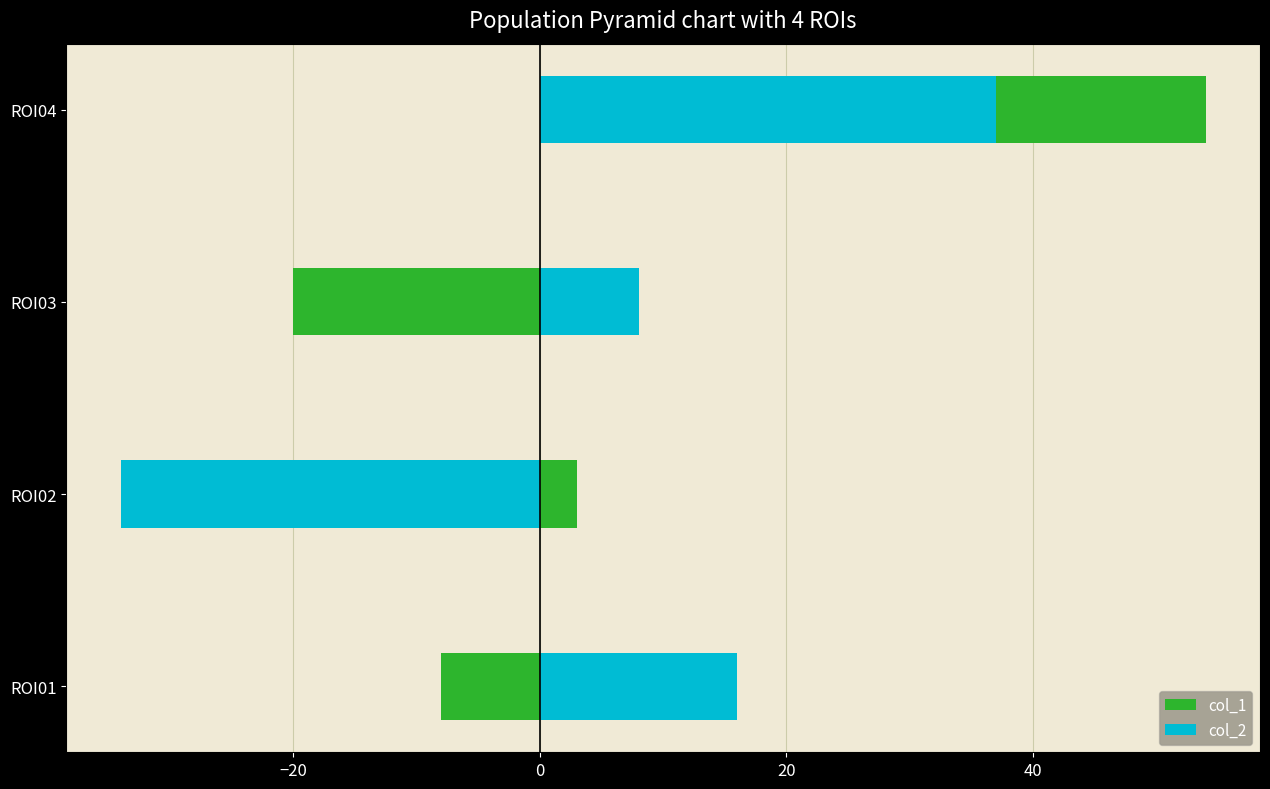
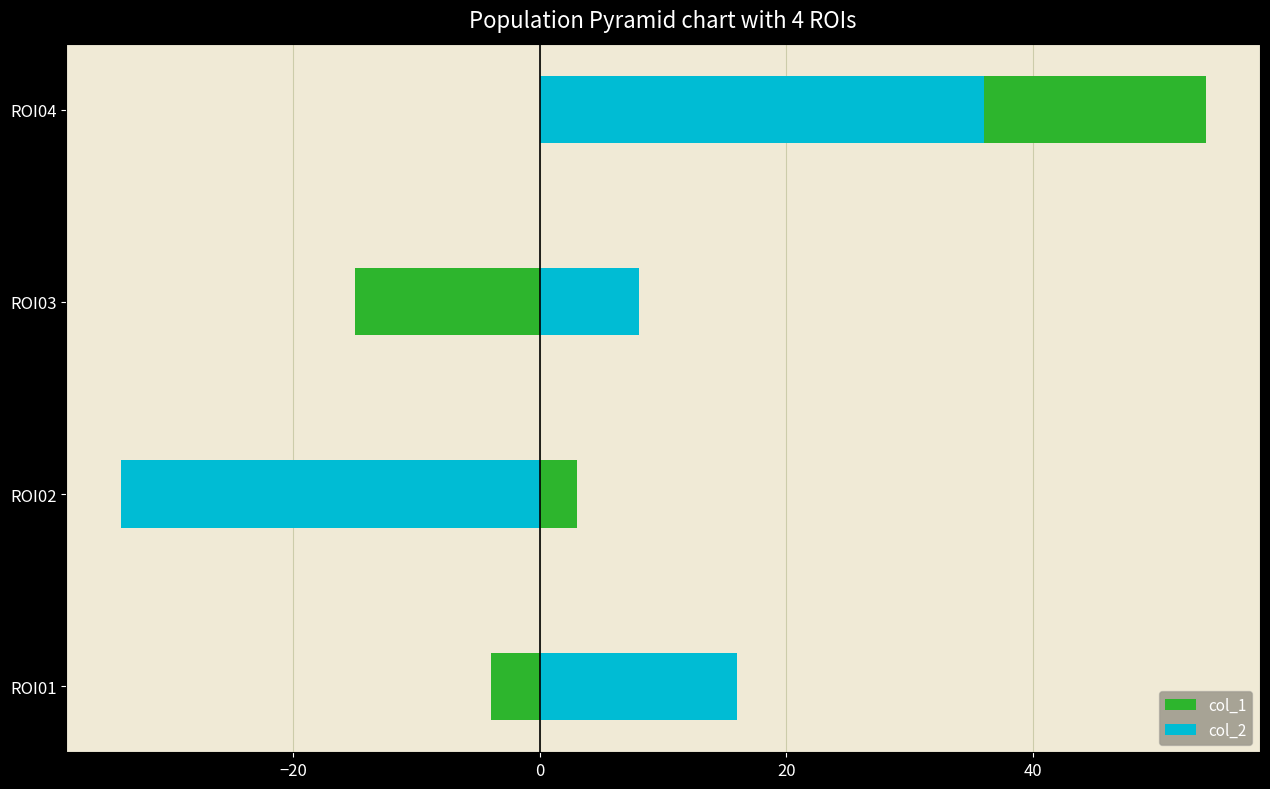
col_2, ROI04: 37 -> 36
col_1, ROI03: -20 -> -15
col_1, ROI01: -8 -> -4
